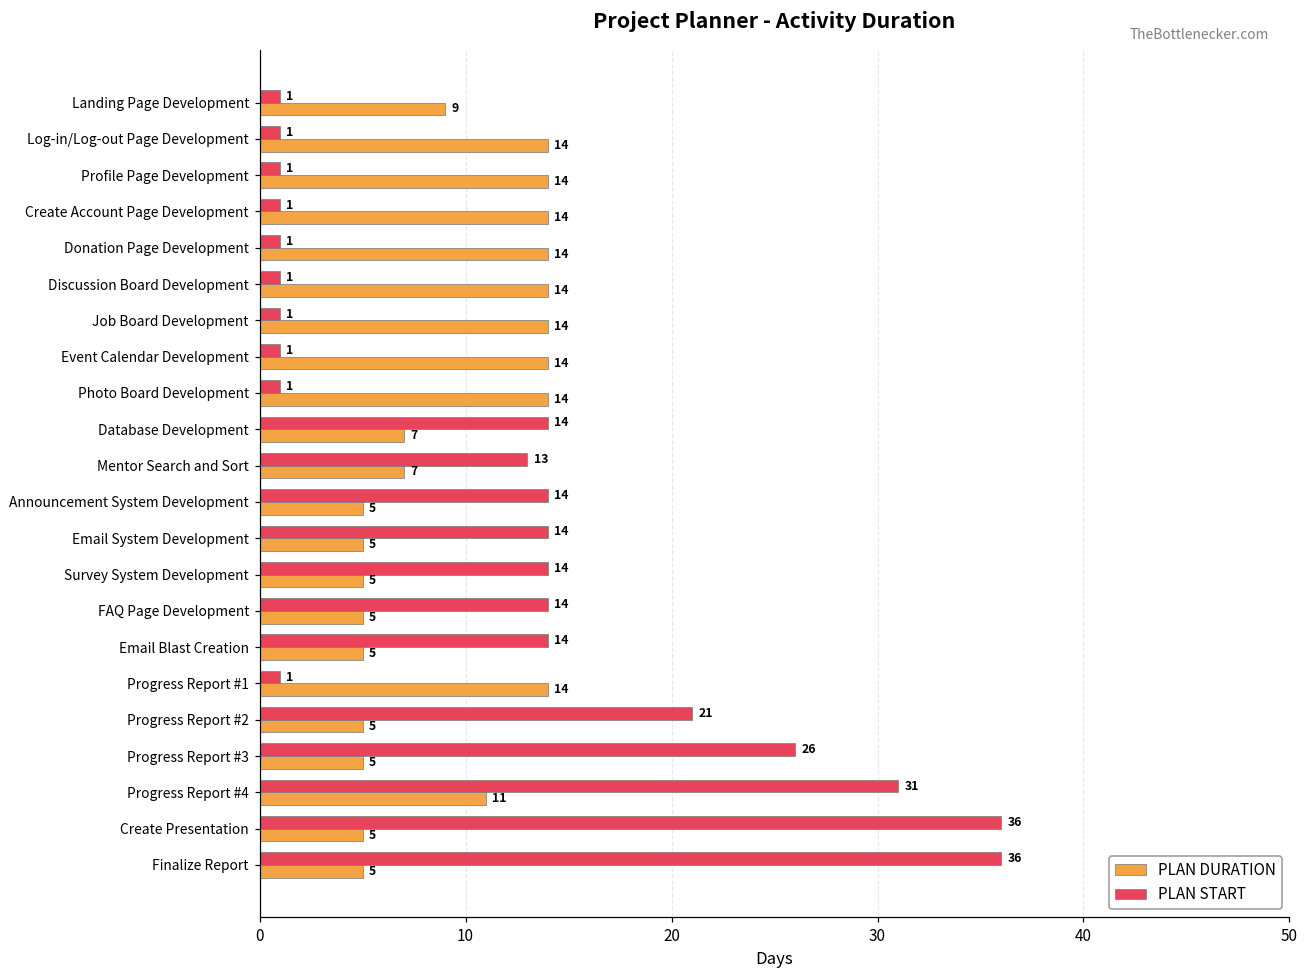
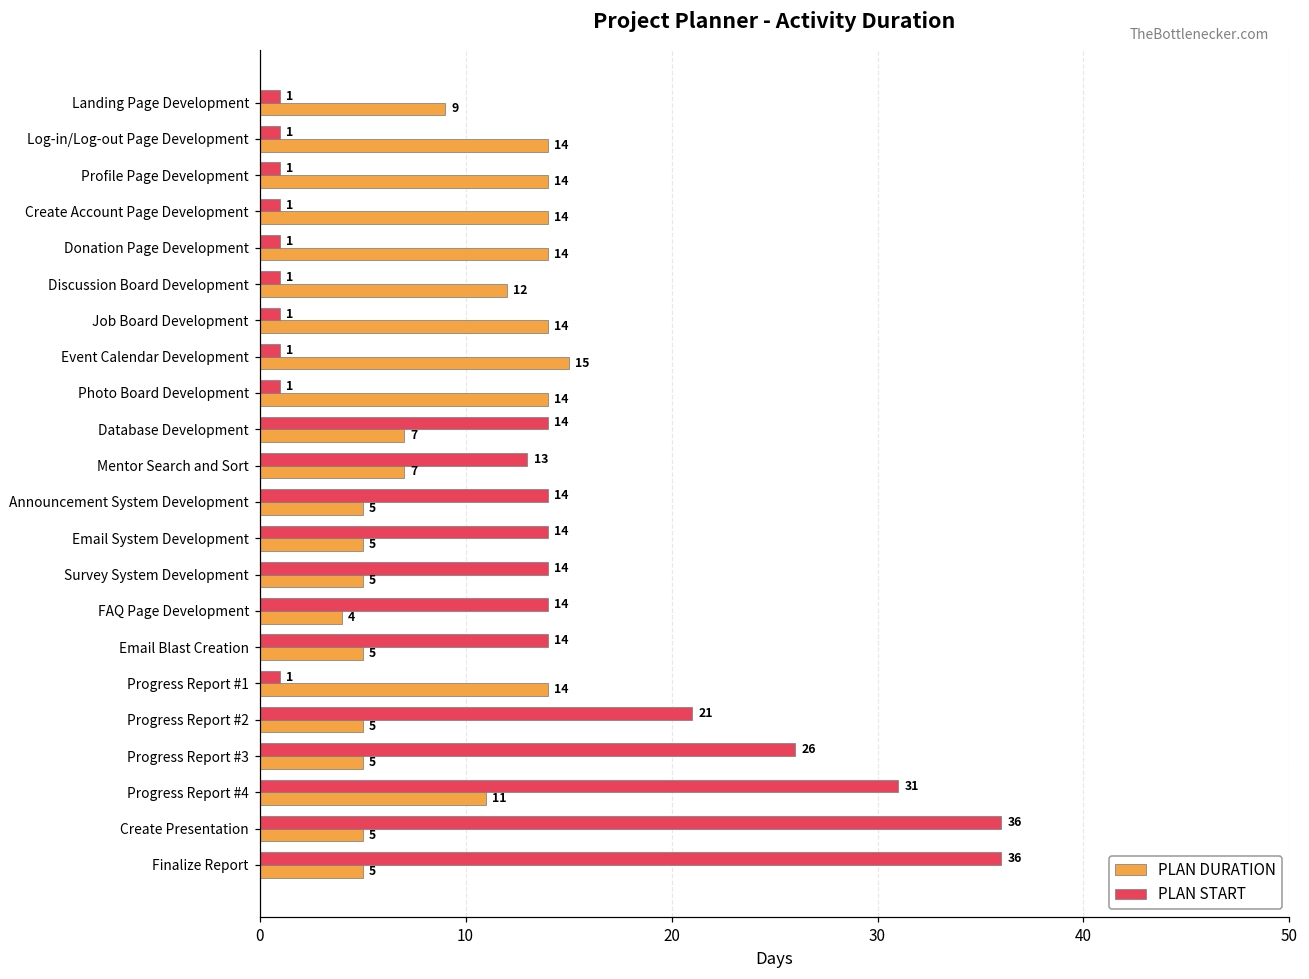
PLAN DURATION, Discussion Board Development: 14 -> 12
PLAN DURATION, Event Calendar Development: 14 -> 15
PLAN DURATION, FAQ Page Development: 5 -> 4
